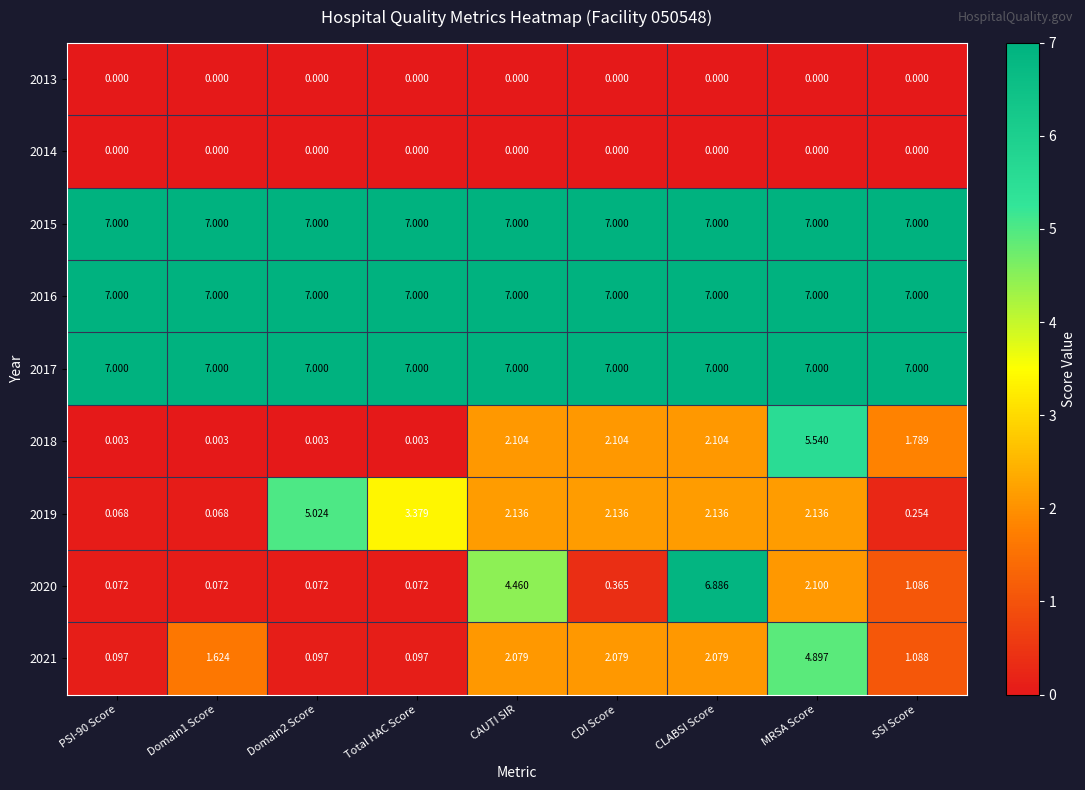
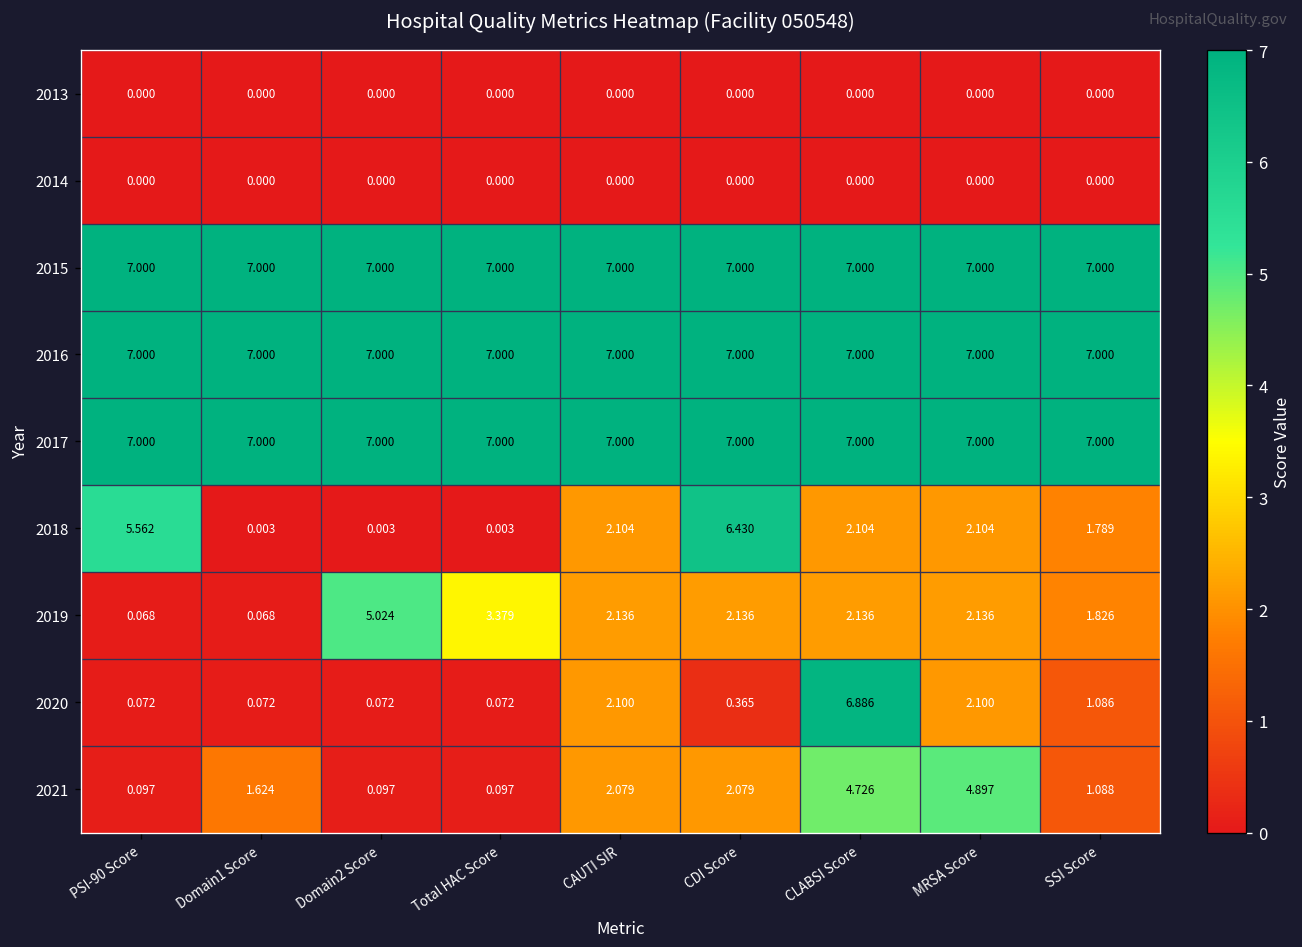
2018, PSI-90 Score: 0.003 -> 5.562
2018, CDI Score: 2.104 -> 6.430
2018, MRSA Score: 5.540 -> 2.104
2019, SSI Score: 0.254 -> 1.826
2020, CAUTI SIR: 4.460 -> 2.100
2021, CLABSI Score: 2.079 -> 4.726
